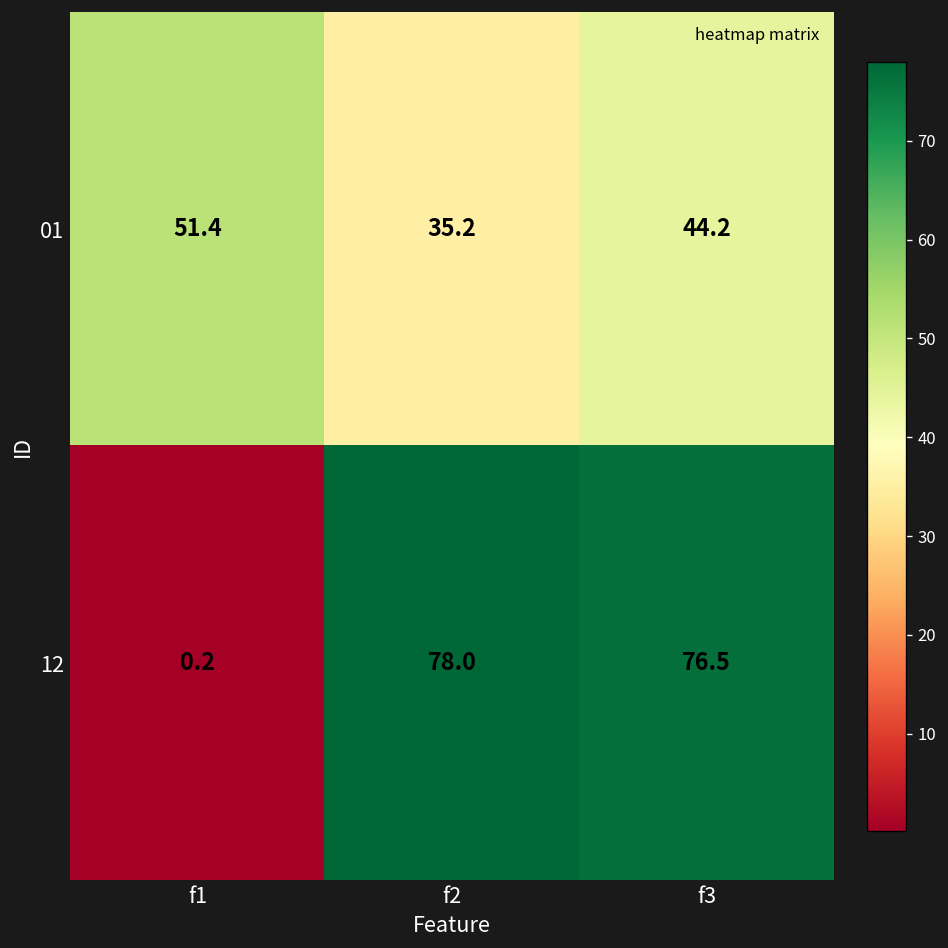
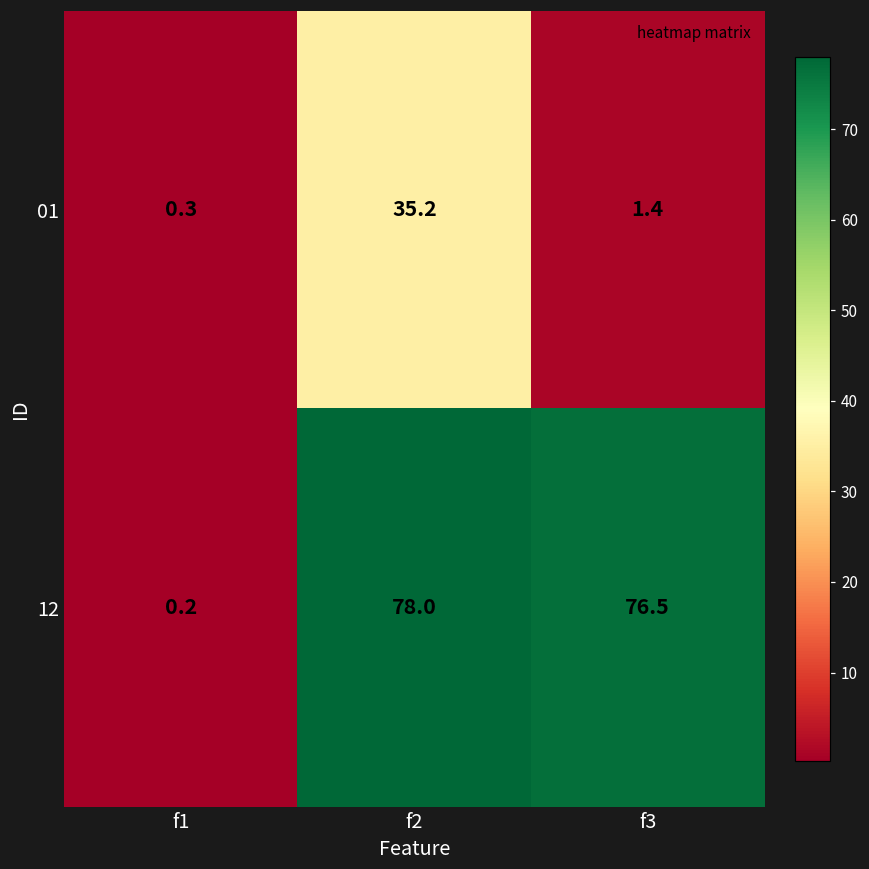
01, f1: 51.4 -> 0.3
01, f3: 44.2 -> 1.4
